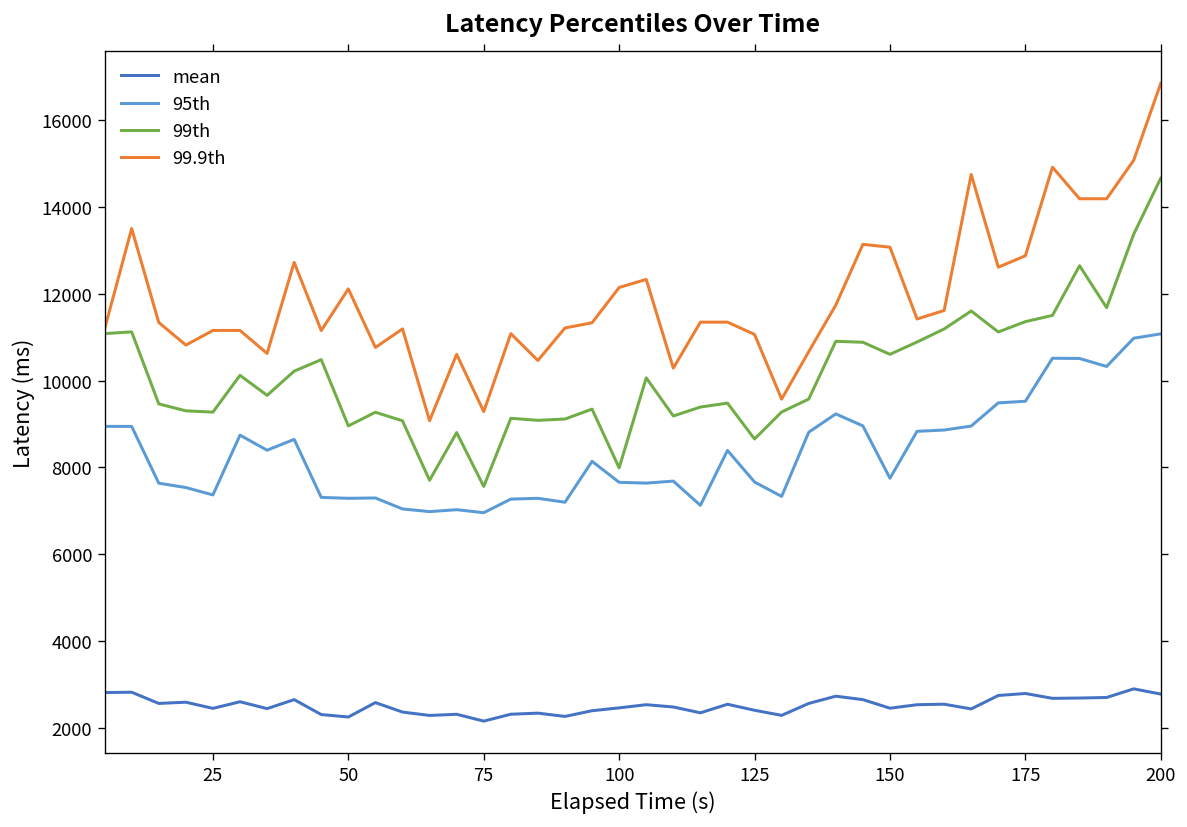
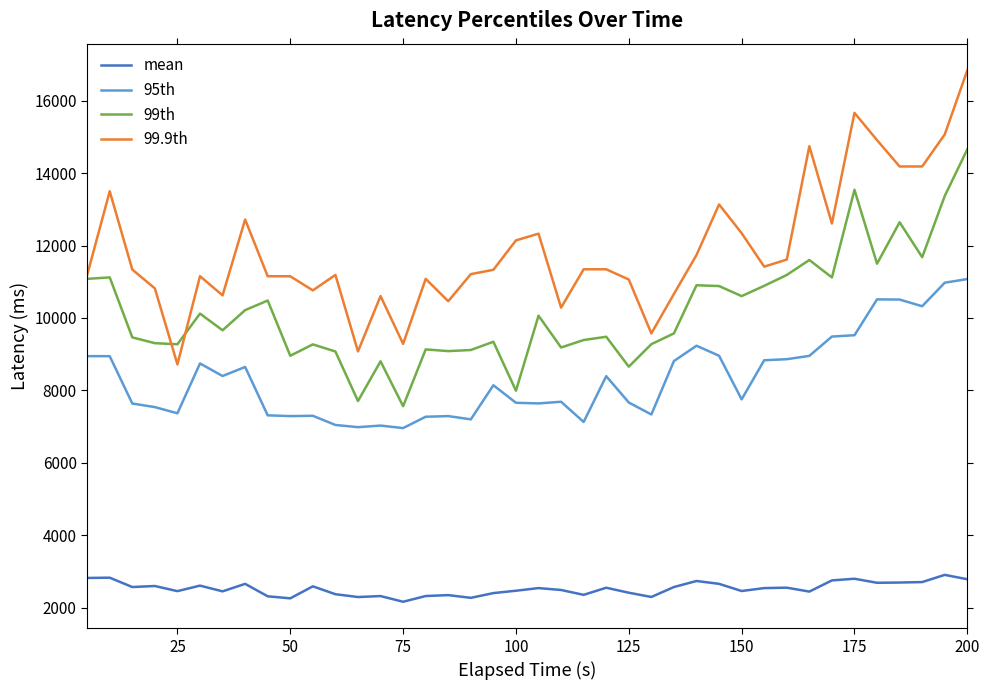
99.9th, 25: 11200 -> 8700
99.9th, 50: 12100 -> 11200
99.9th, 150: 13100 -> 12300
99th, 175: 11400 -> 13500
99.9th, 175: 12900 -> 15700
